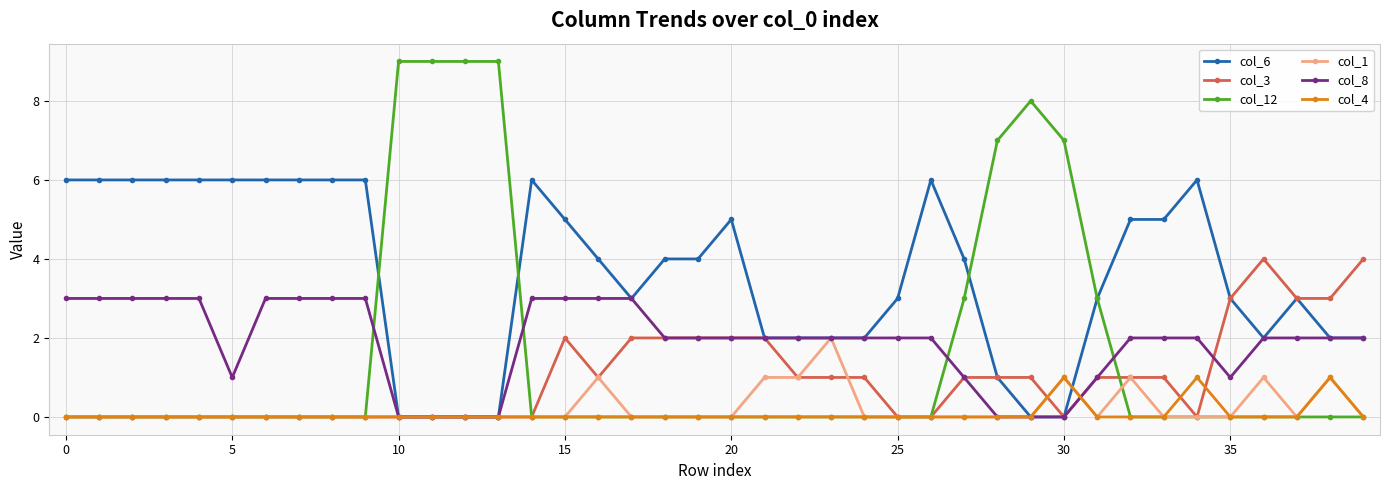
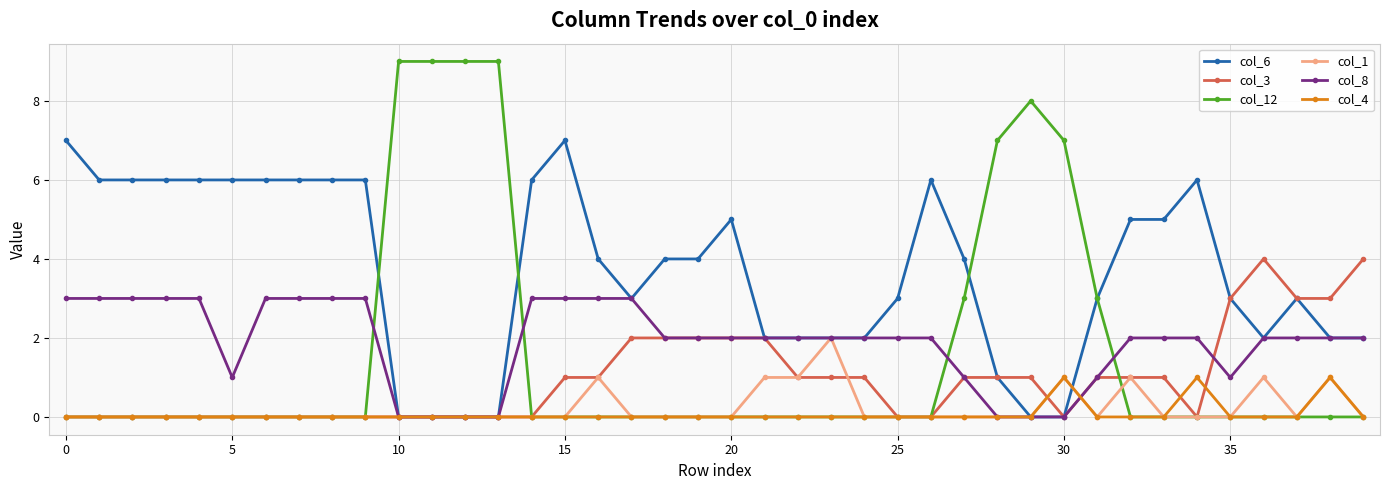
col_6, 0: 6 -> 7
col_6, 15: 5 -> 7
col_3, 15: 2 -> 1
